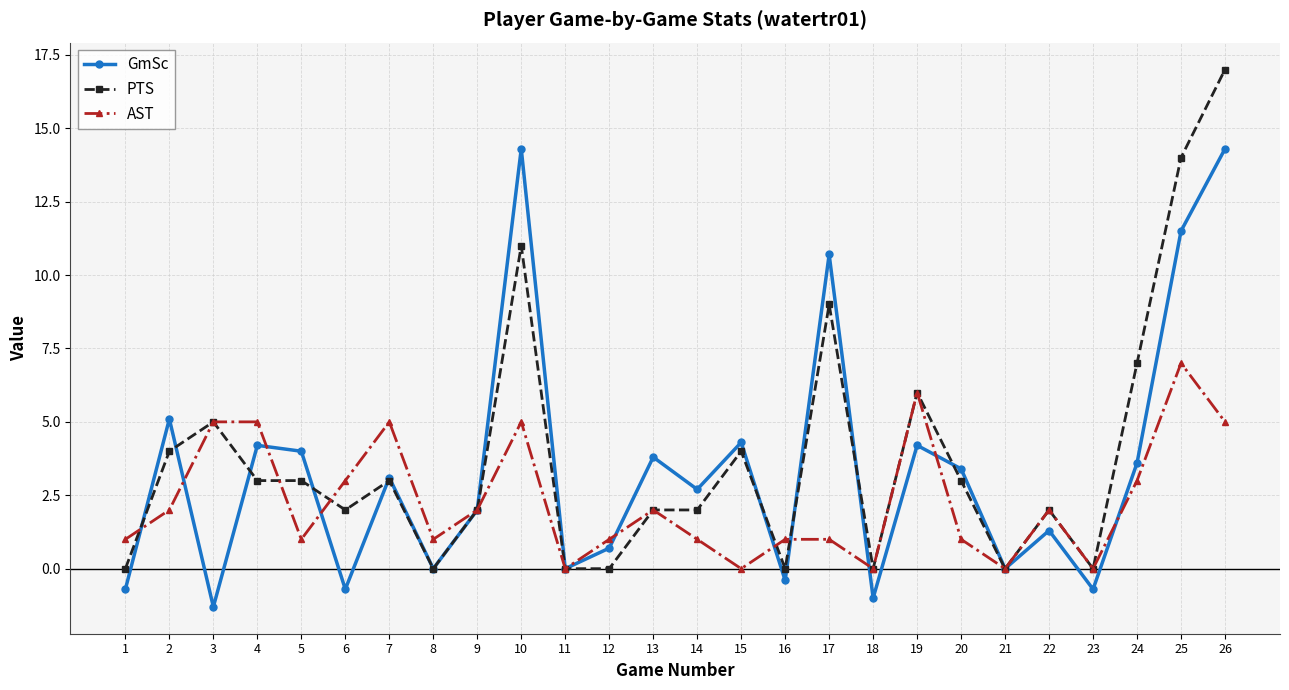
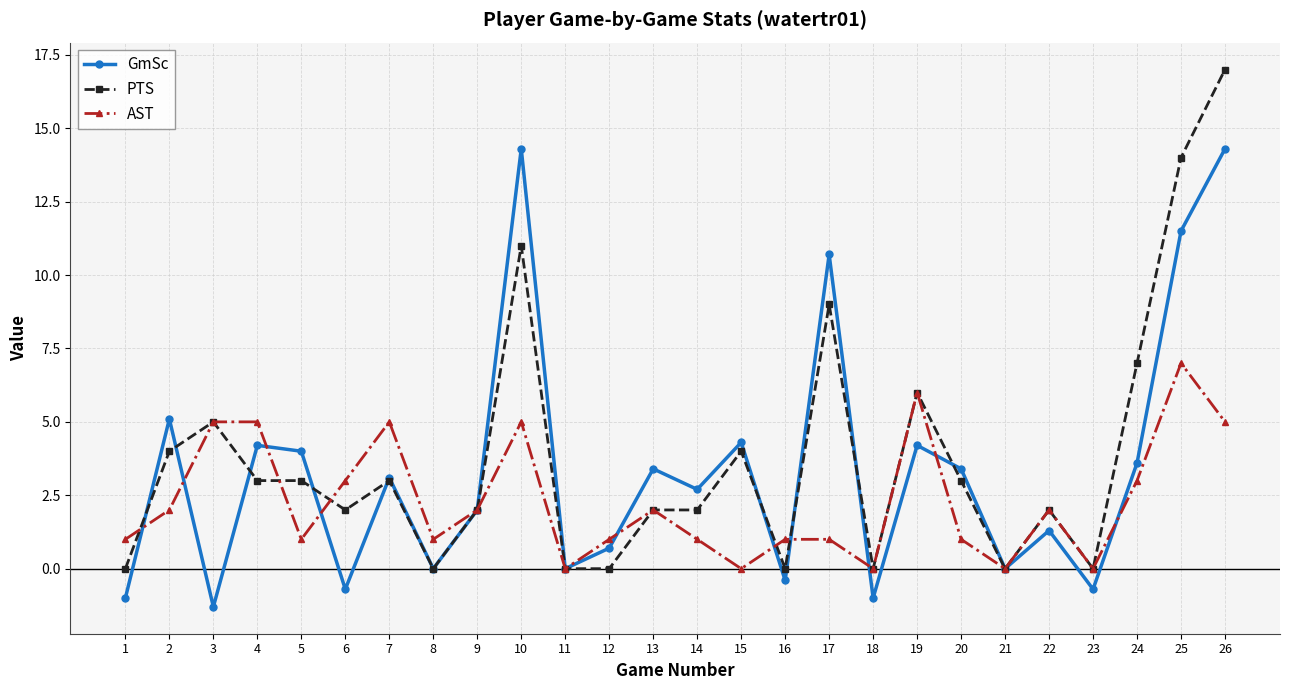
GmSc, 1: -0.7 -> -1.0
GmSc, 13: 3.8 -> 3.4
